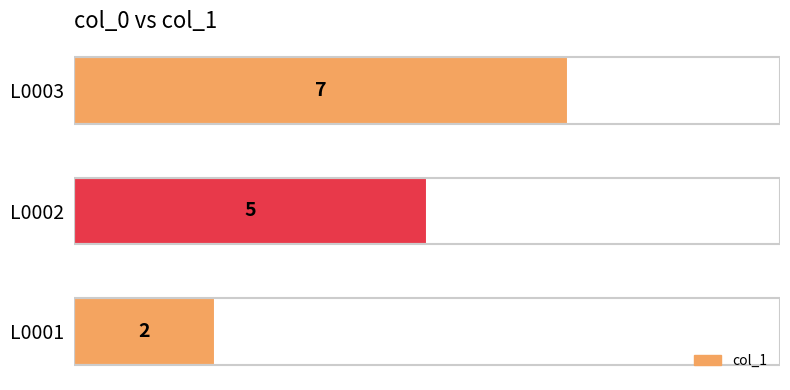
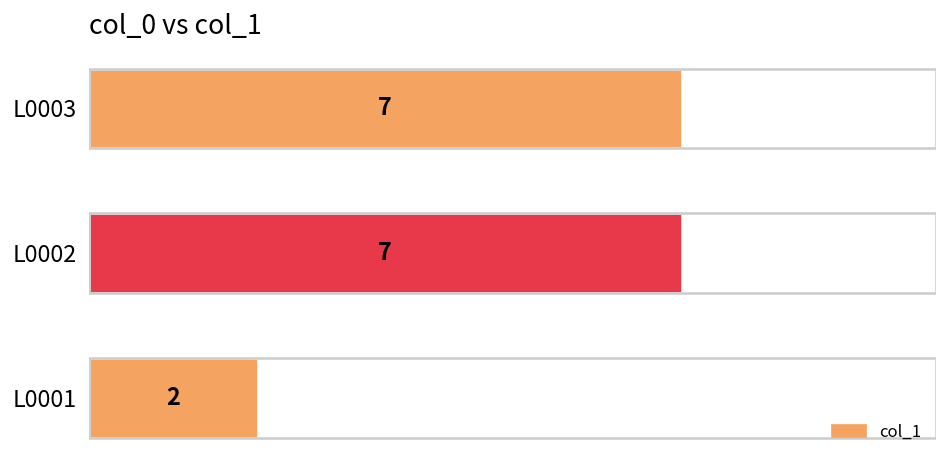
L0002: 5 -> 7
